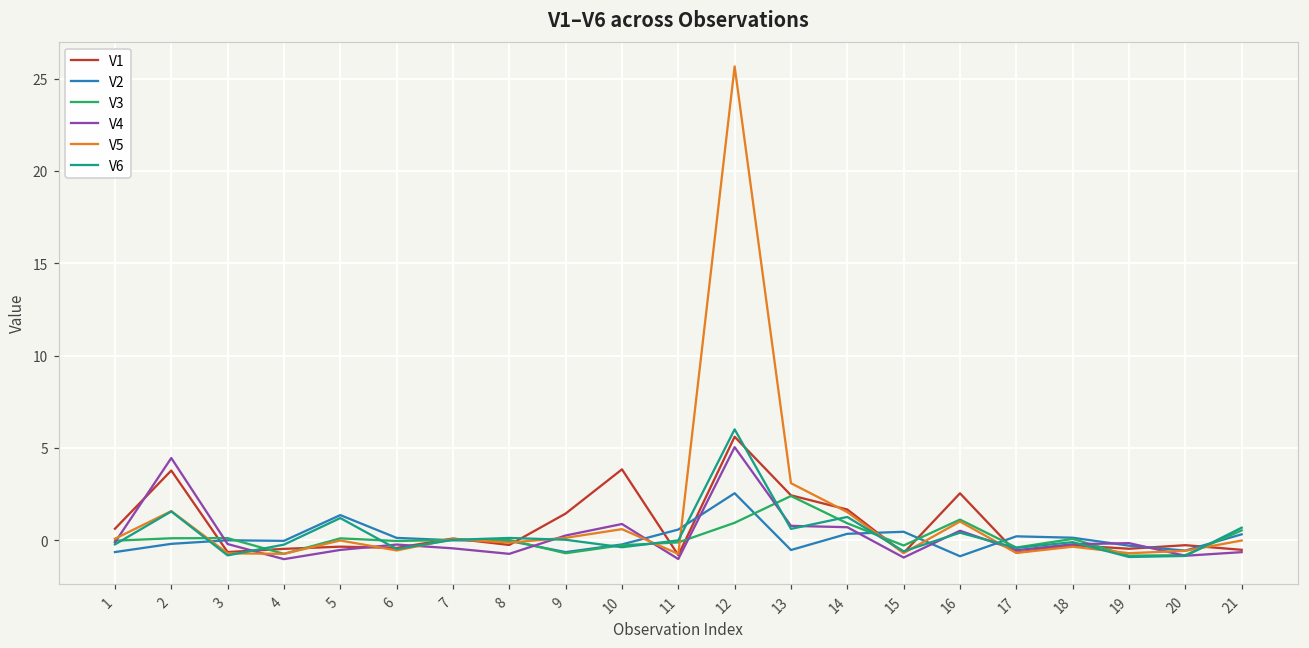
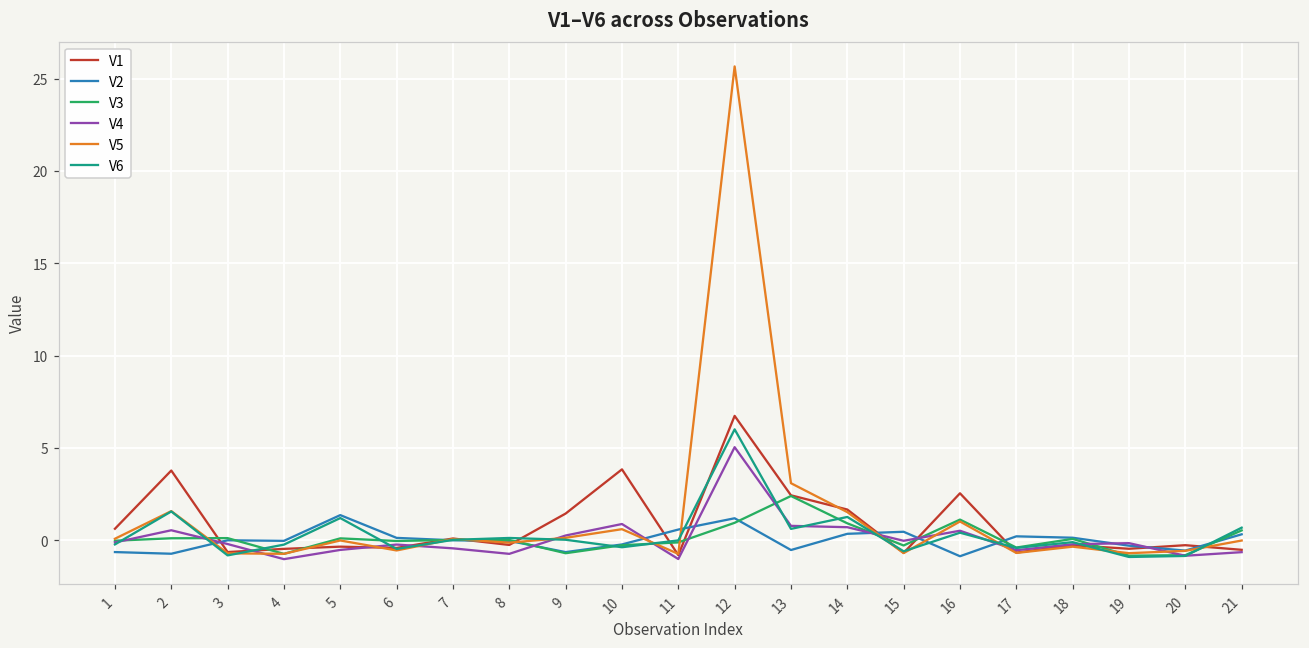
V2, 2: -0.2 -> -0.7
V4, 2: 4.4 -> 0.5
V1, 12: 5.6 -> 6.7
V2, 12: 2.5 -> 1.2
V4, 15: -0.9 -> 0.0
